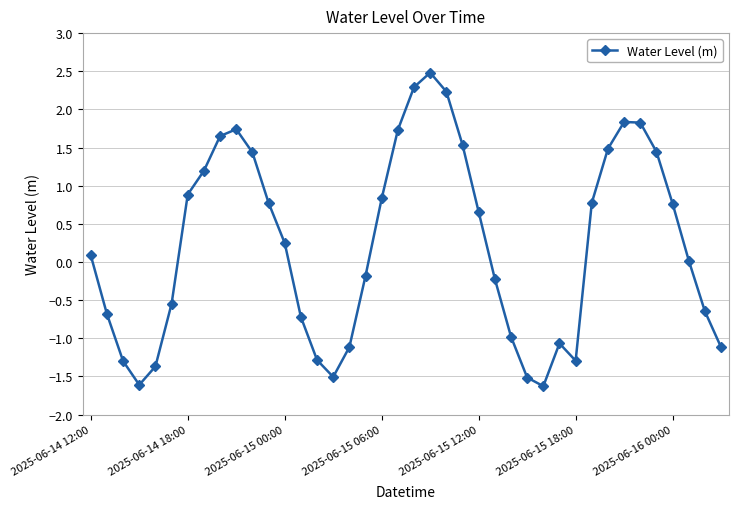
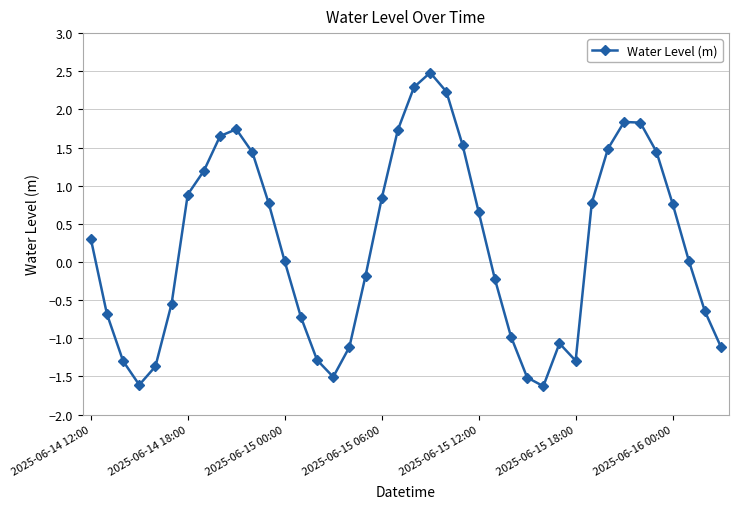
2025-06-14 12:00: 0.1 -> 0.3
2025-06-15 00:00: 0.2 -> 0.0
